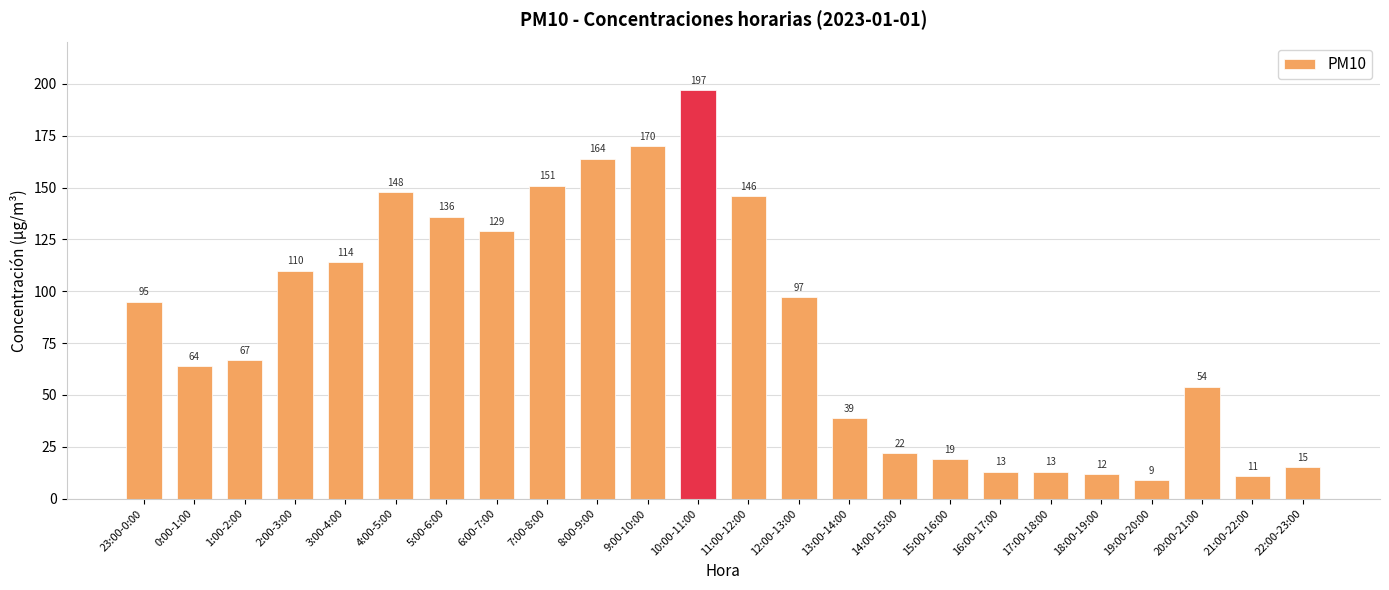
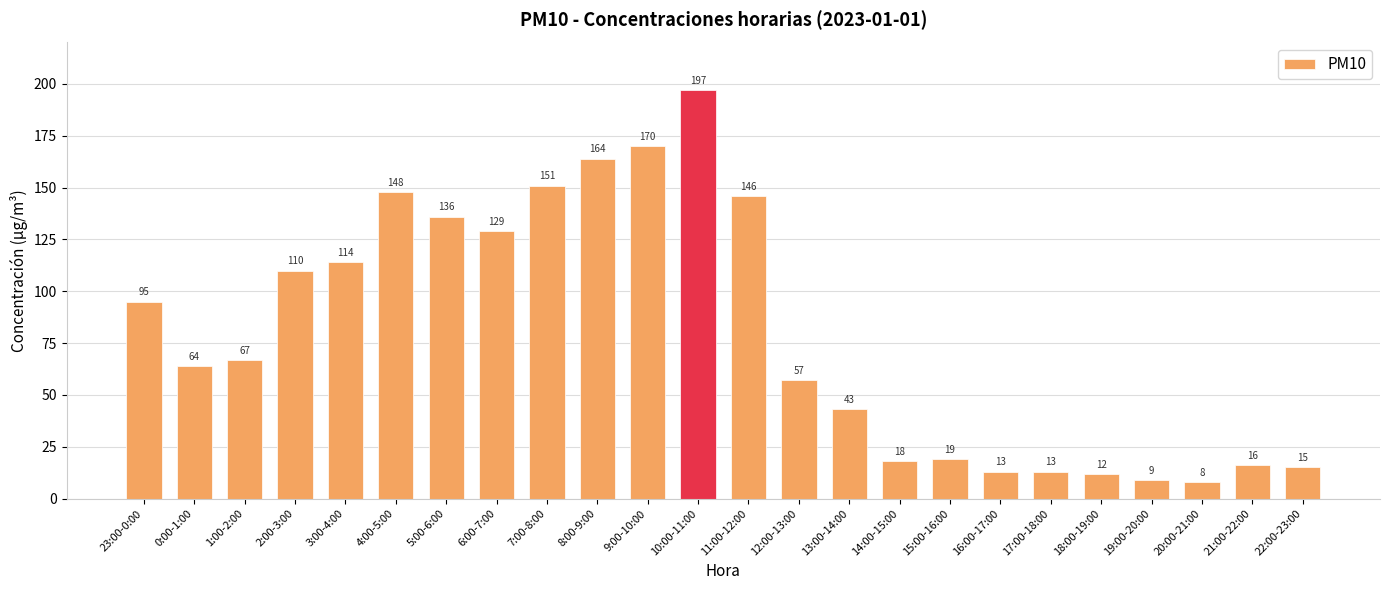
12:00-13:00: 97 -> 57
13:00-14:00: 39 -> 43
14:00-15:00: 22 -> 18
20:00-21:00: 54 -> 8
21:00-22:00: 11 -> 16
